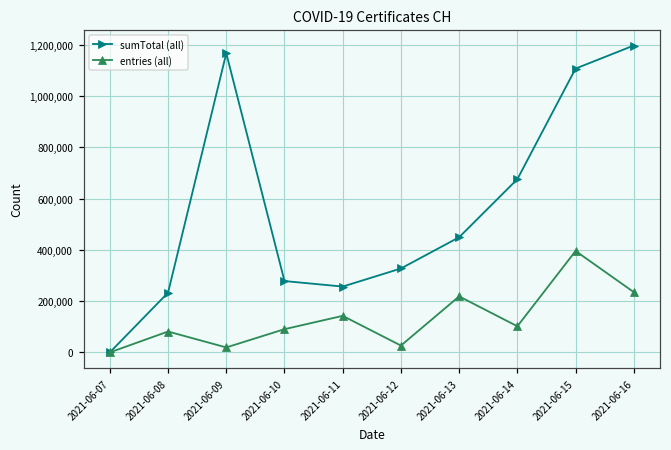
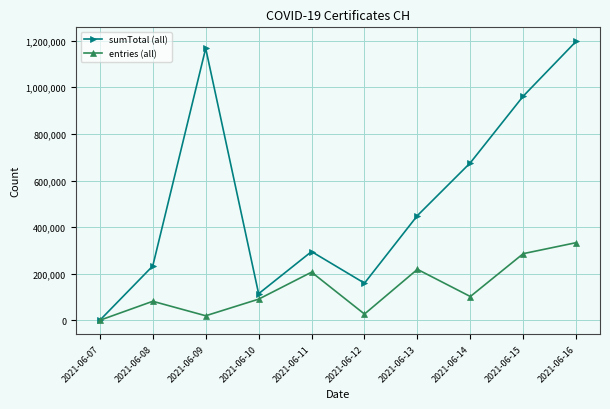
sumTotal (all), 2021-06-10: 280,000 -> 110,000
sumTotal (all), 2021-06-11: 260,000 -> 300,000
entries (all), 2021-06-11: 140,000 -> 210,000
sumTotal (all), 2021-06-12: 330,000 -> 160,000
sumTotal (all), 2021-06-15: 1,110,000 -> 960,000
entries (all), 2021-06-15: 400,000 -> 290,000
entries (all), 2021-06-16: 240,000 -> 330,000
